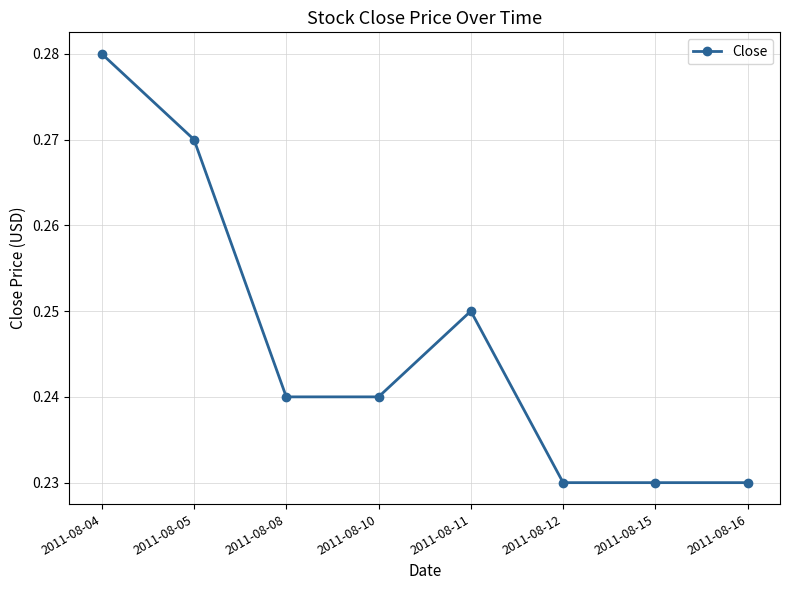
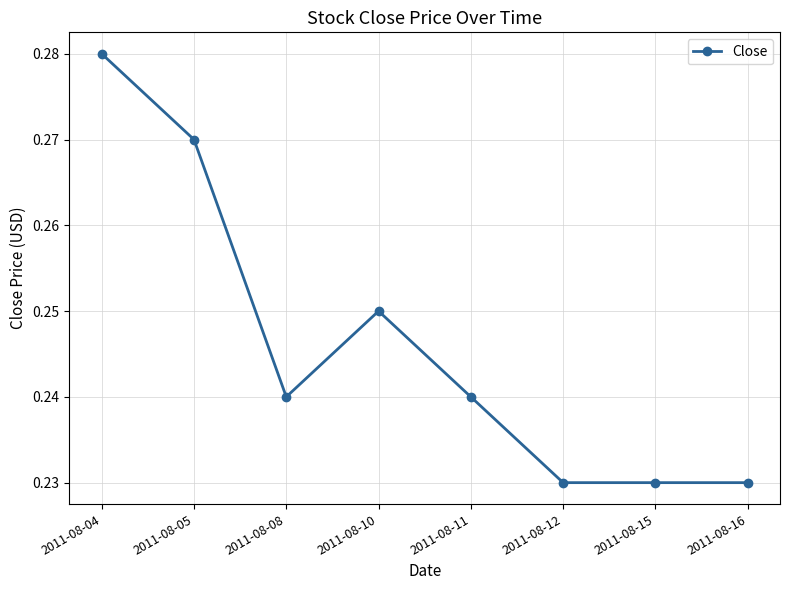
2011-08-10: 0.24 -> 0.25
2011-08-11: 0.25 -> 0.24
